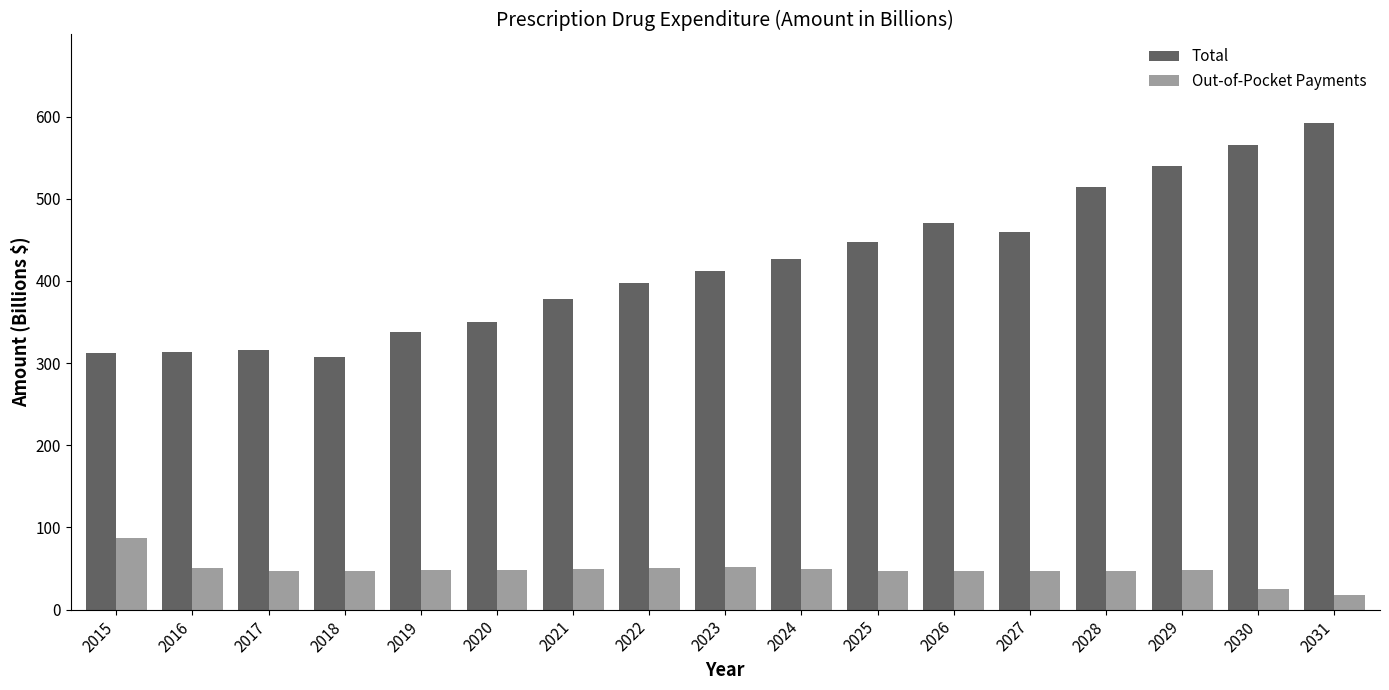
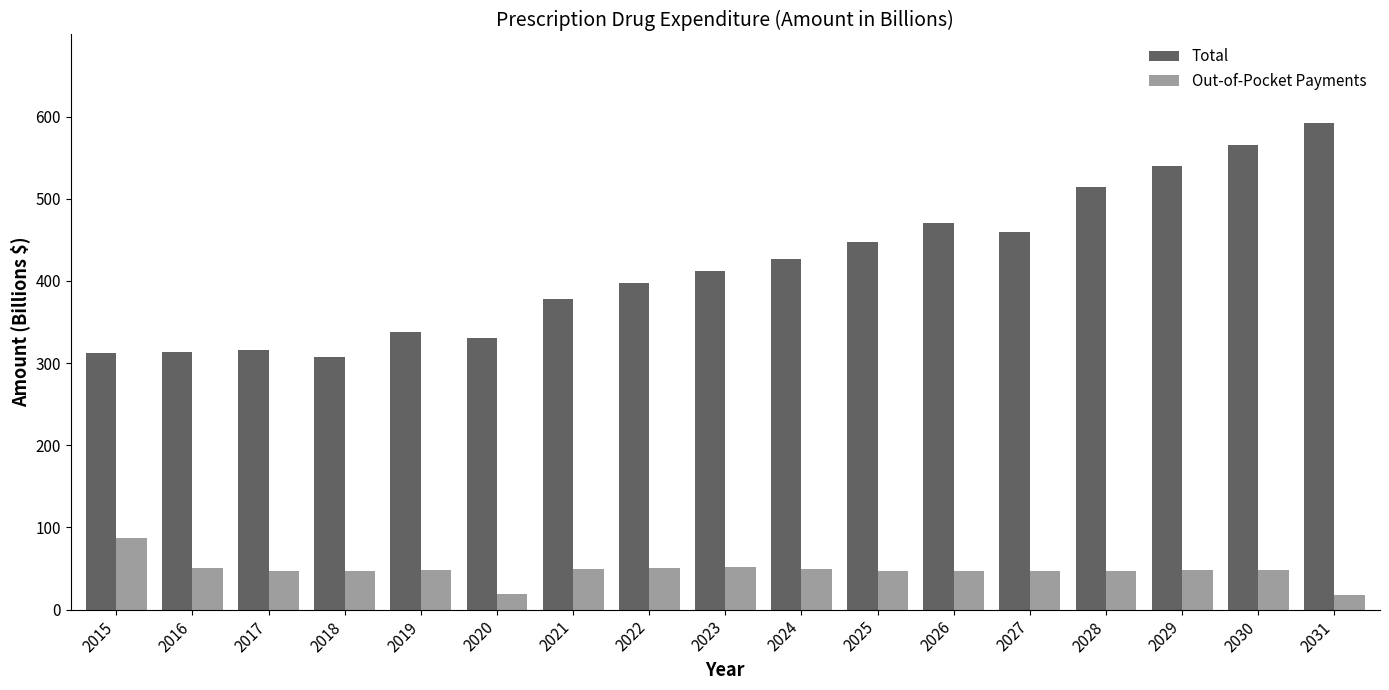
Total, 2020: 350 -> 330
Out-of-Pocket Payments, 2020: 50 -> 20
Out-of-Pocket Payments, 2030: 30 -> 50
